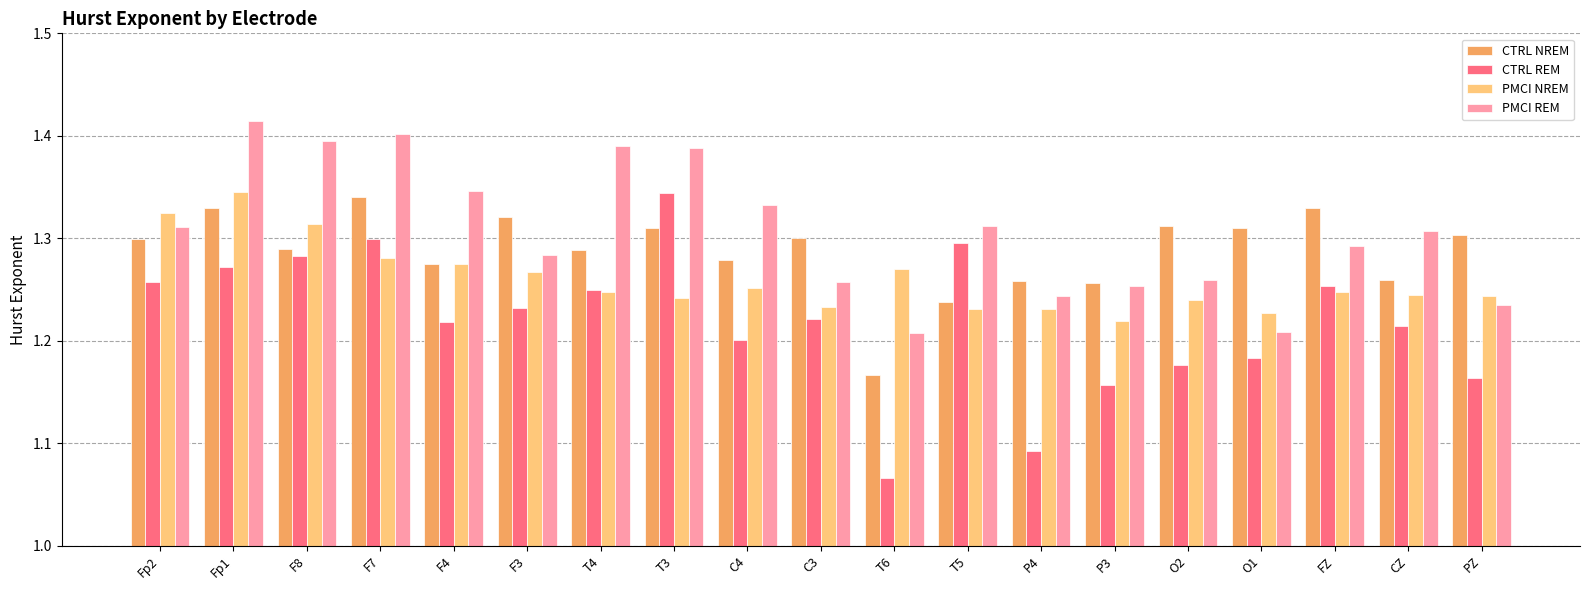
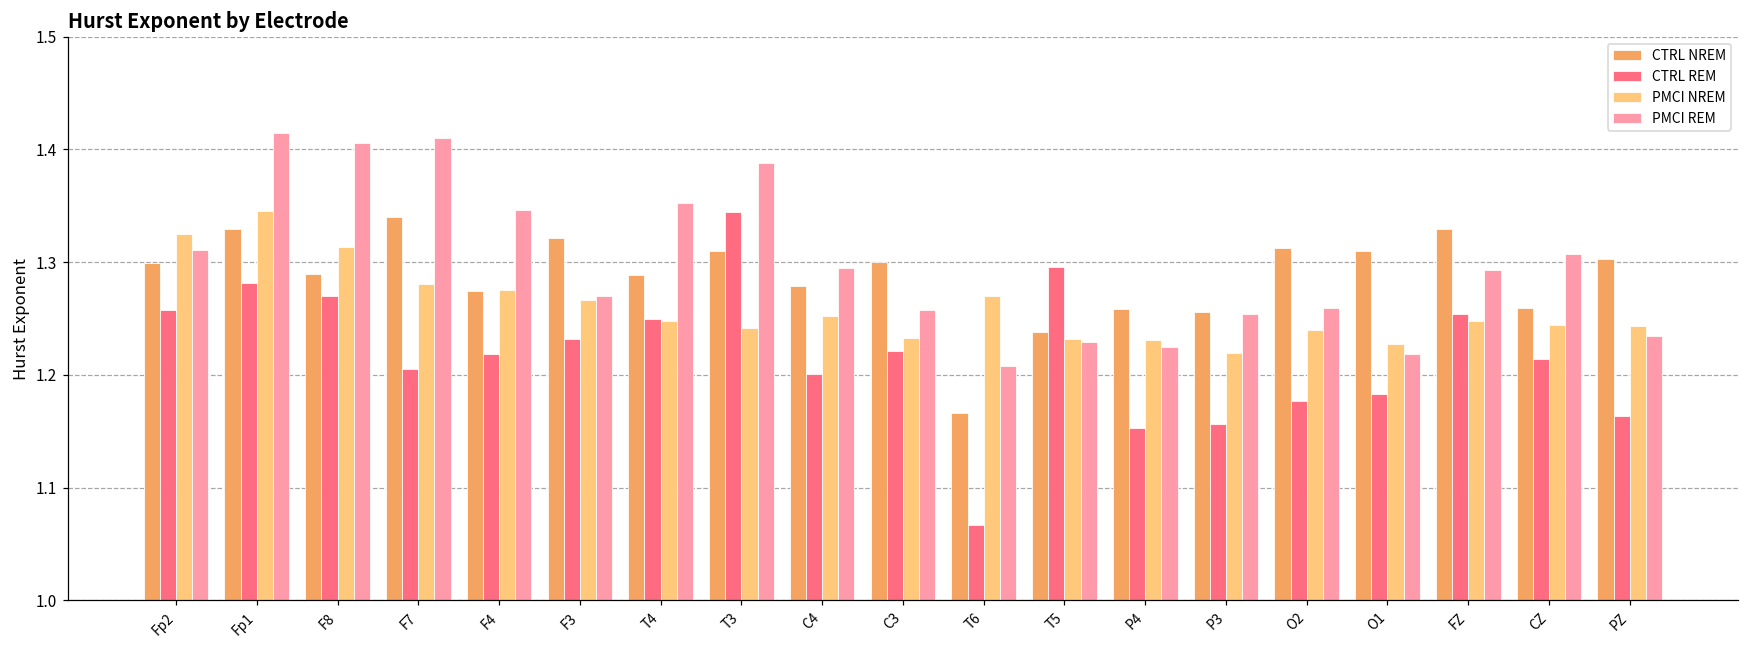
CTRL REM, Fp1: 1.272 -> 1.282
CTRL REM, F8: 1.283 -> 1.270
PMCI REM, F8: 1.395 -> 1.406
CTRL REM, F7: 1.299 -> 1.206
PMCI REM, F7: 1.402 -> 1.410
PMCI REM, F3: 1.284 -> 1.270
PMCI REM, T4: 1.390 -> 1.353
PMCI REM, C4: 1.332 -> 1.295
PMCI REM, T5: 1.312 -> 1.229
CTRL REM, P4: 1.093 -> 1.153
PMCI REM, P4: 1.244 -> 1.225
PMCI REM, O1: 1.209 -> 1.219
